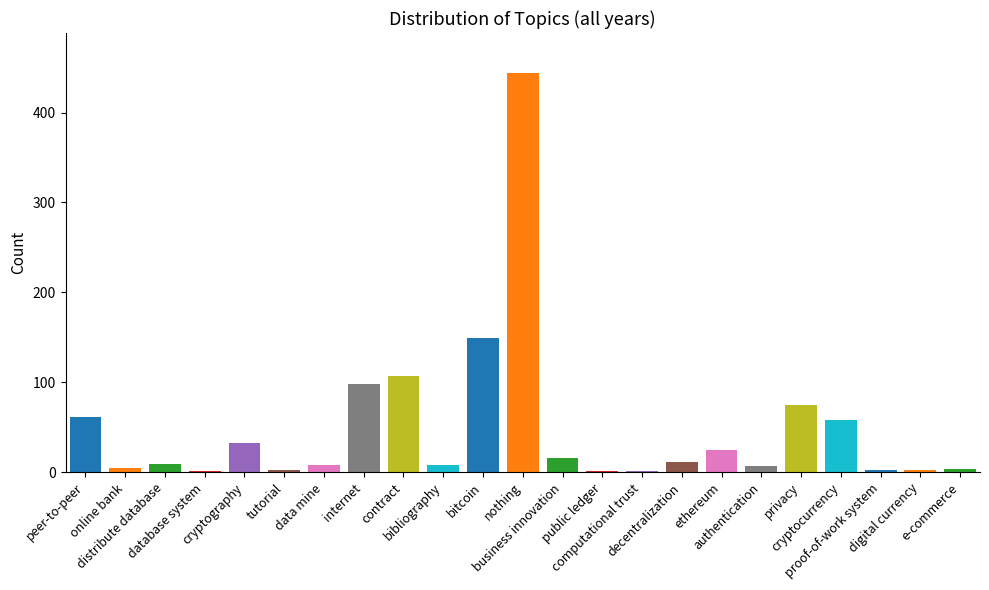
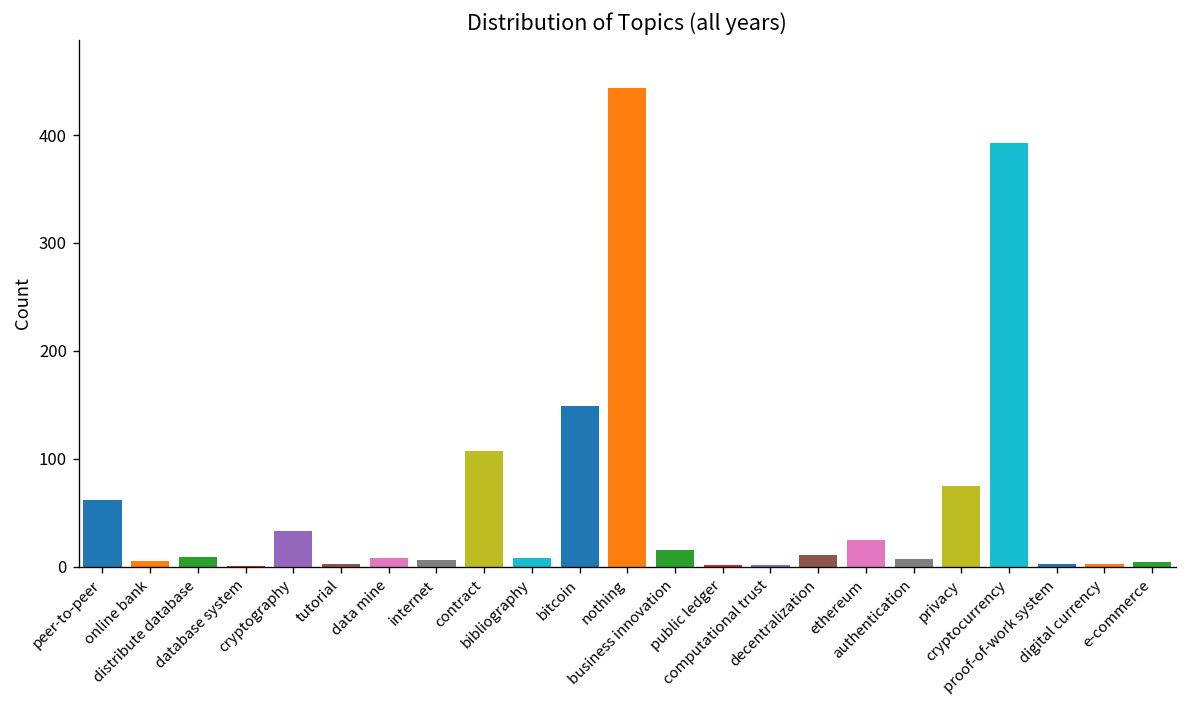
internet: 100 -> 10
cryptocurrency: 60 -> 390
